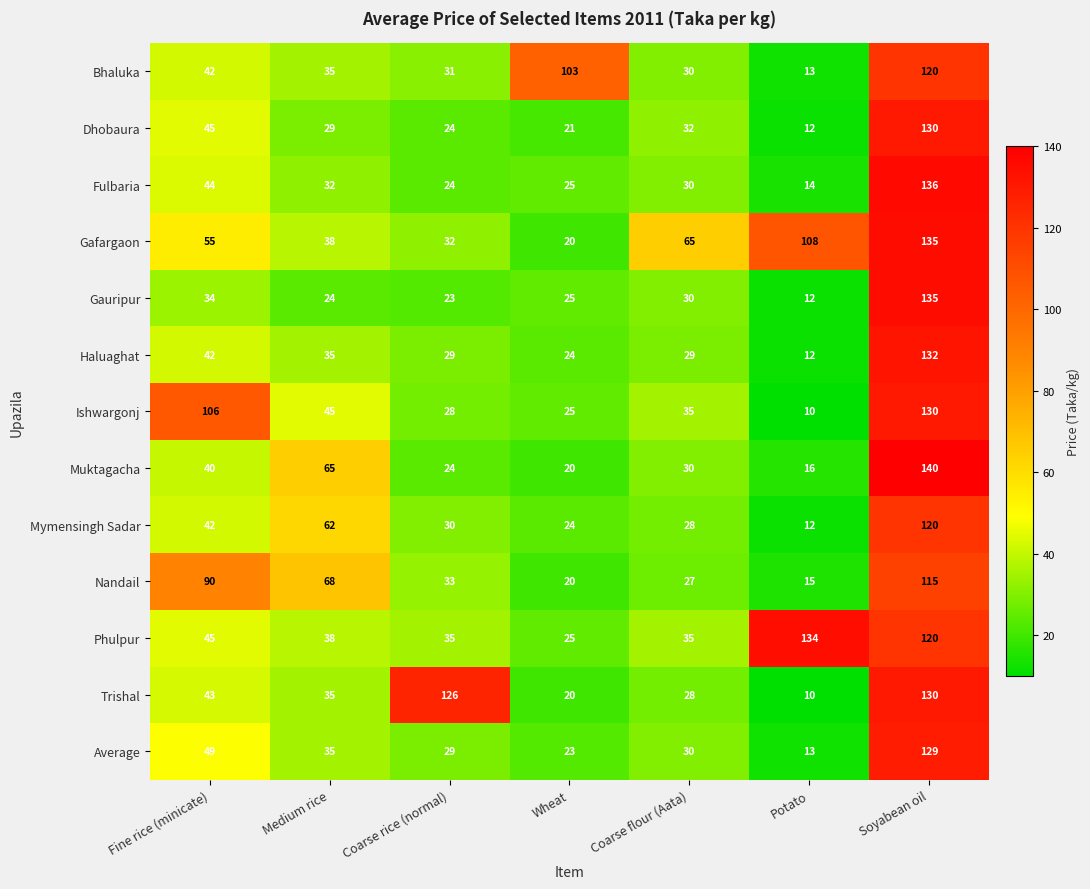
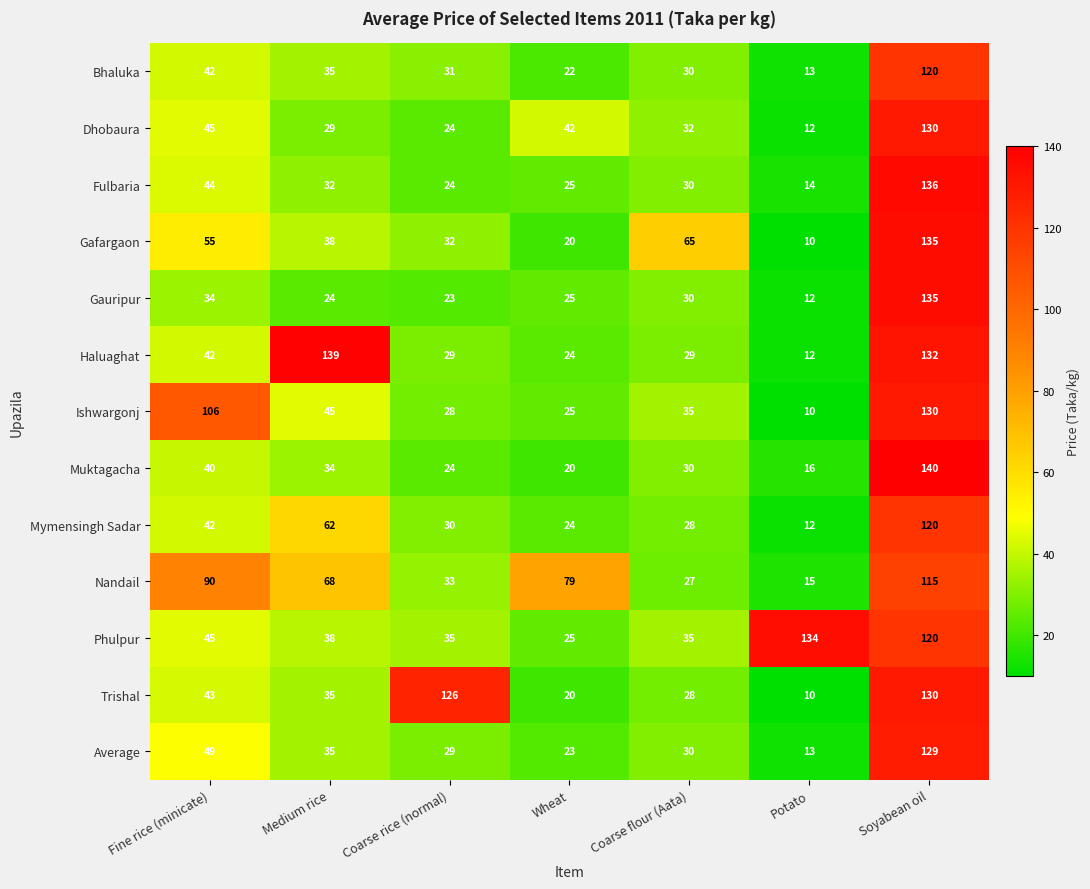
Bhaluka, Wheat: 103 -> 22
Dhobaura, Wheat: 21 -> 42
Gafargaon, Potato: 108 -> 10
Haluaghat, Medium rice: 35 -> 139
Muktagacha, Medium rice: 65 -> 34
Nandail, Wheat: 20 -> 79
